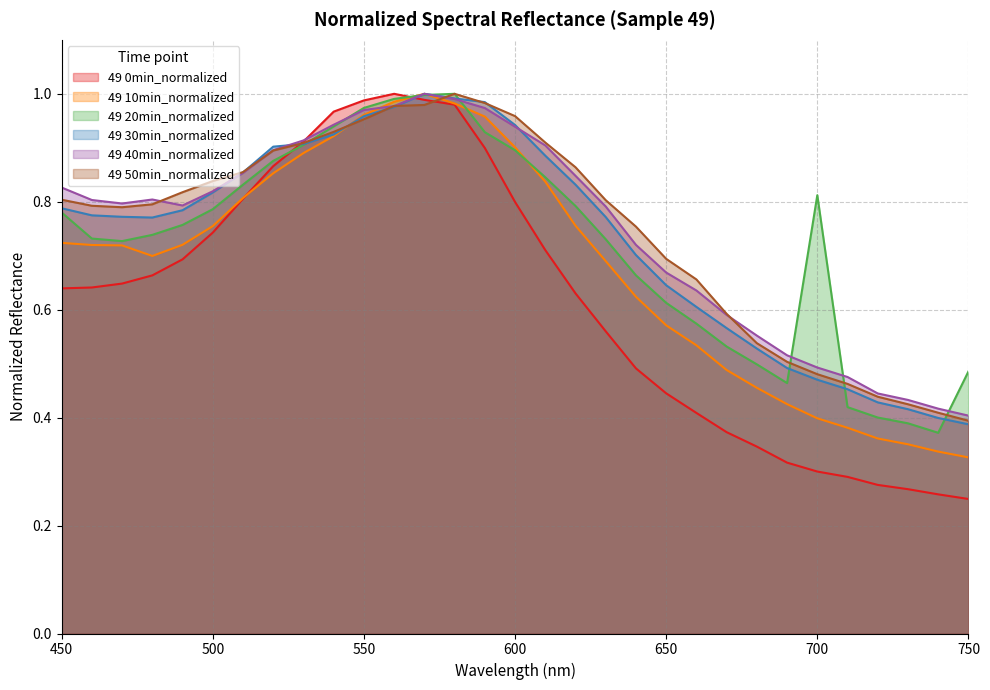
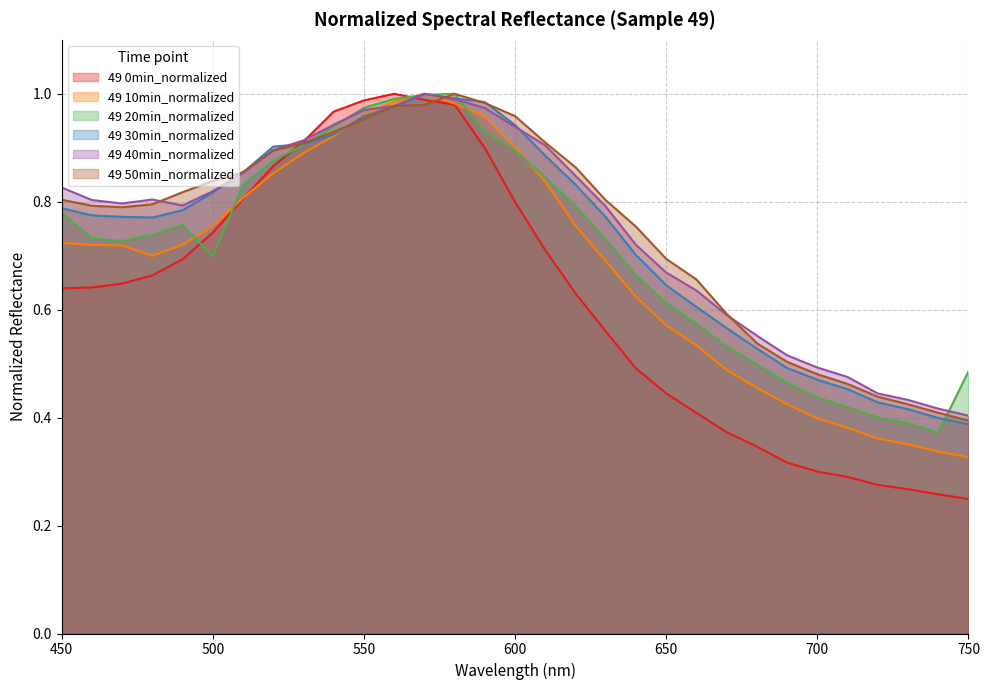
49 20min_normalized, 500: 0.79 -> 0.70
49 20min_normalized, 700: 0.81 -> 0.44
